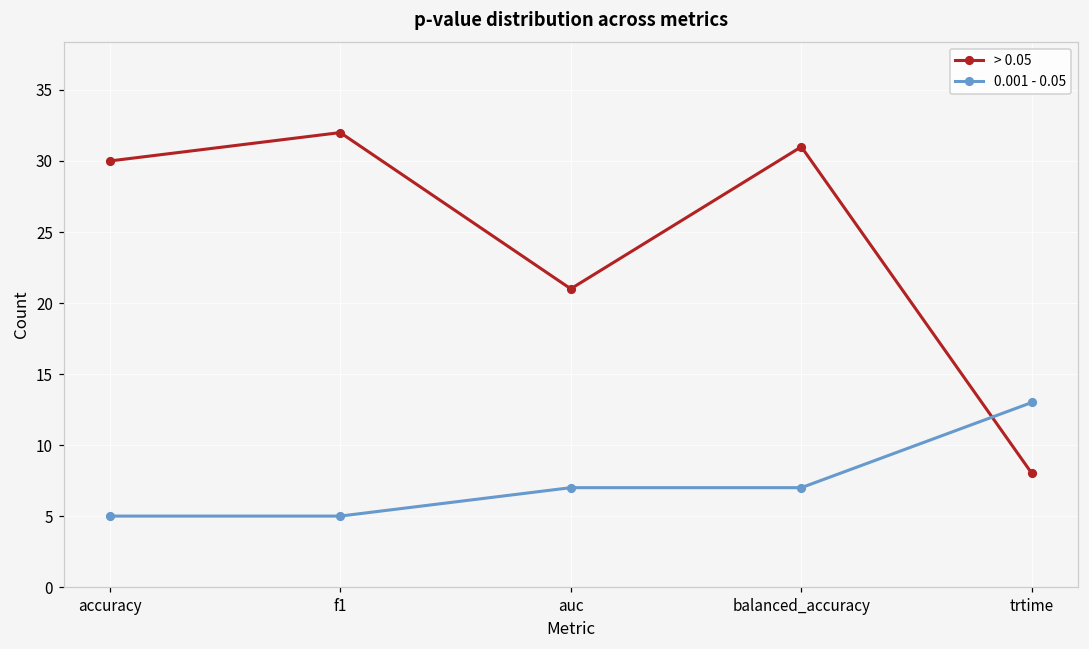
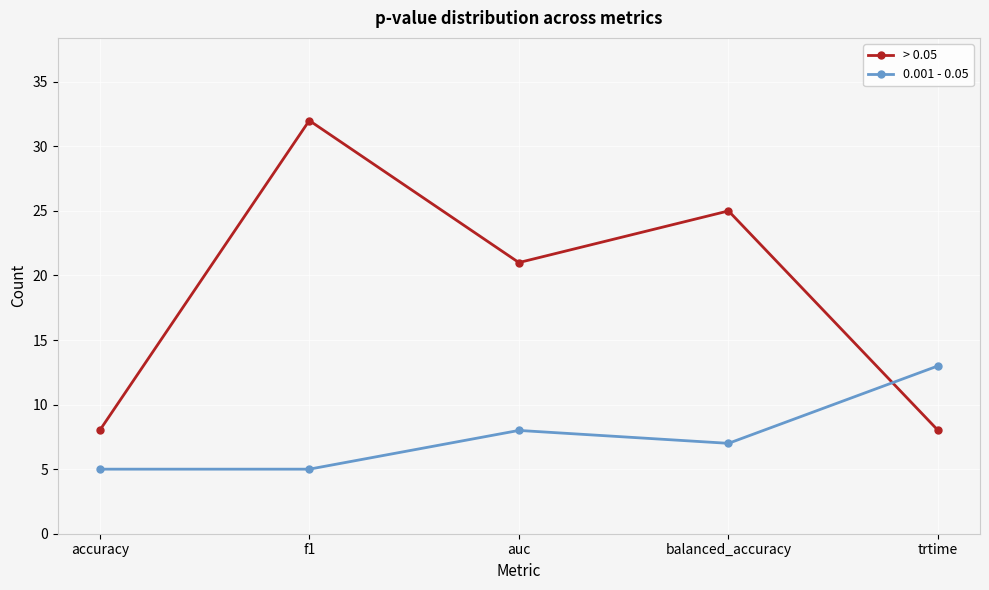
> 0.05, accuracy: 30 -> 8
0.001 - 0.05, auc: 7 -> 8
> 0.05, balanced_accuracy: 31 -> 25
